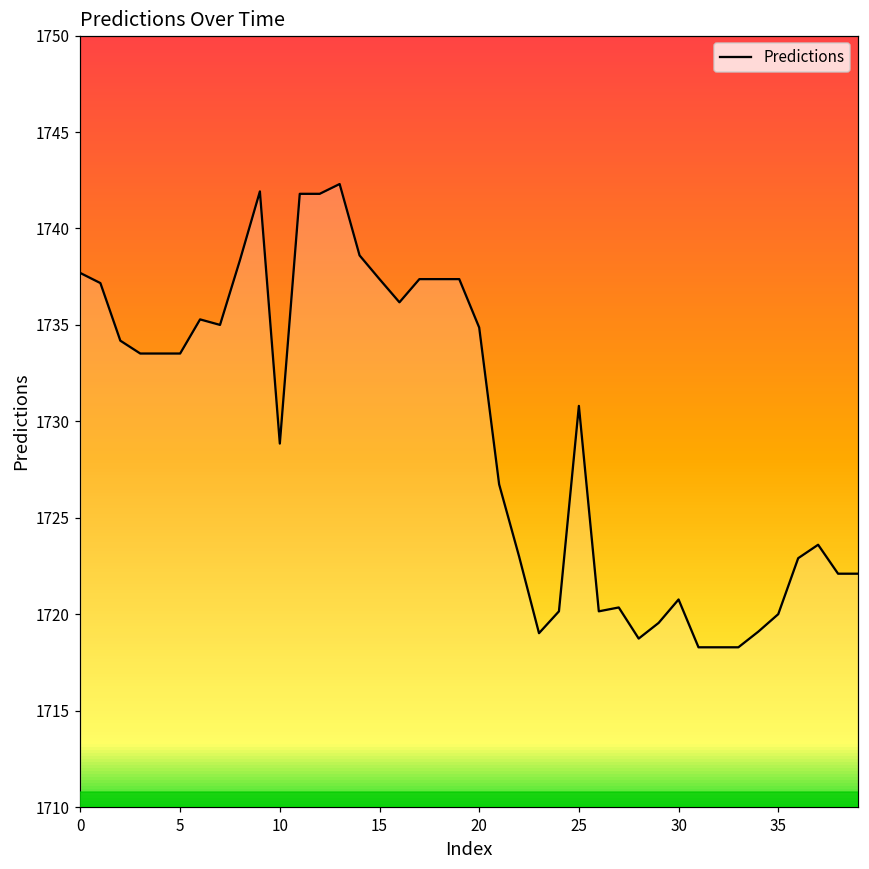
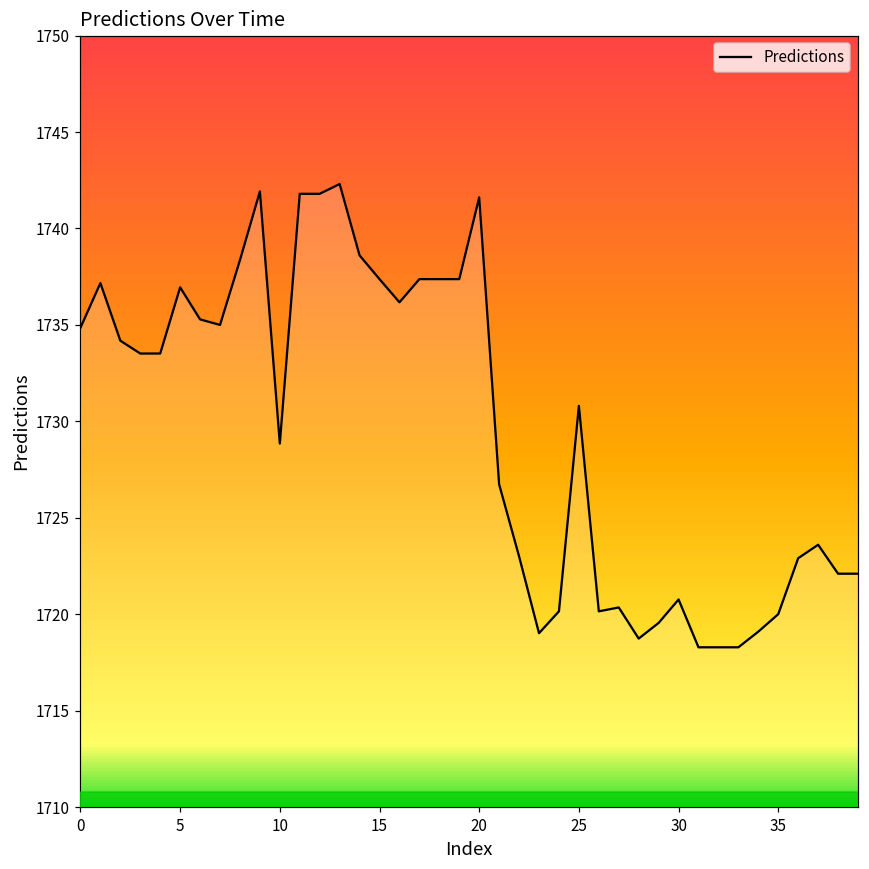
0: 1737.7 -> 1734.9
5: 1733.5 -> 1736.9
20: 1734.9 -> 1741.6
